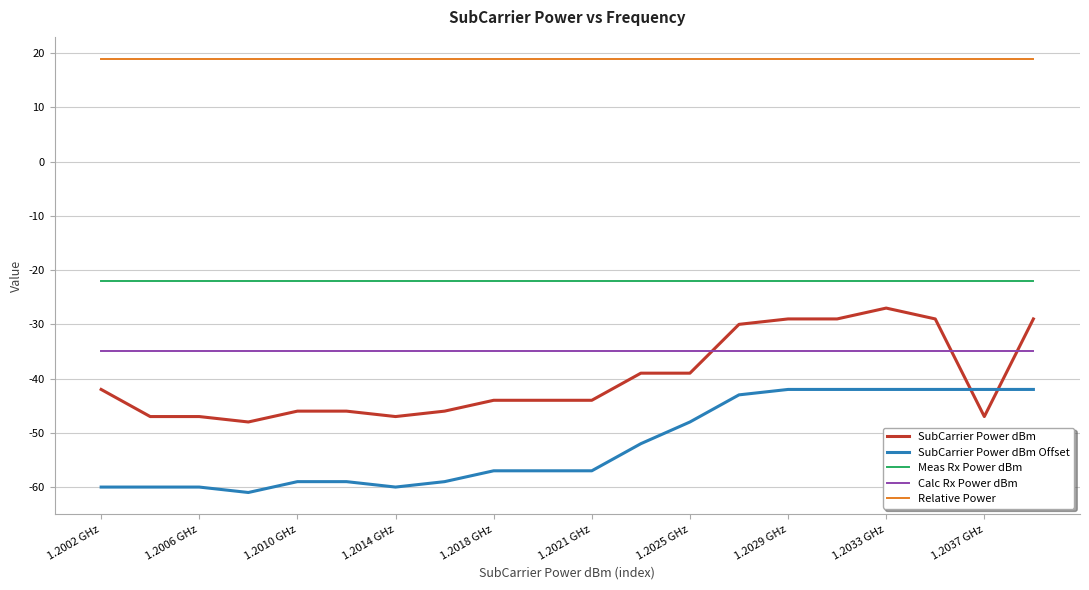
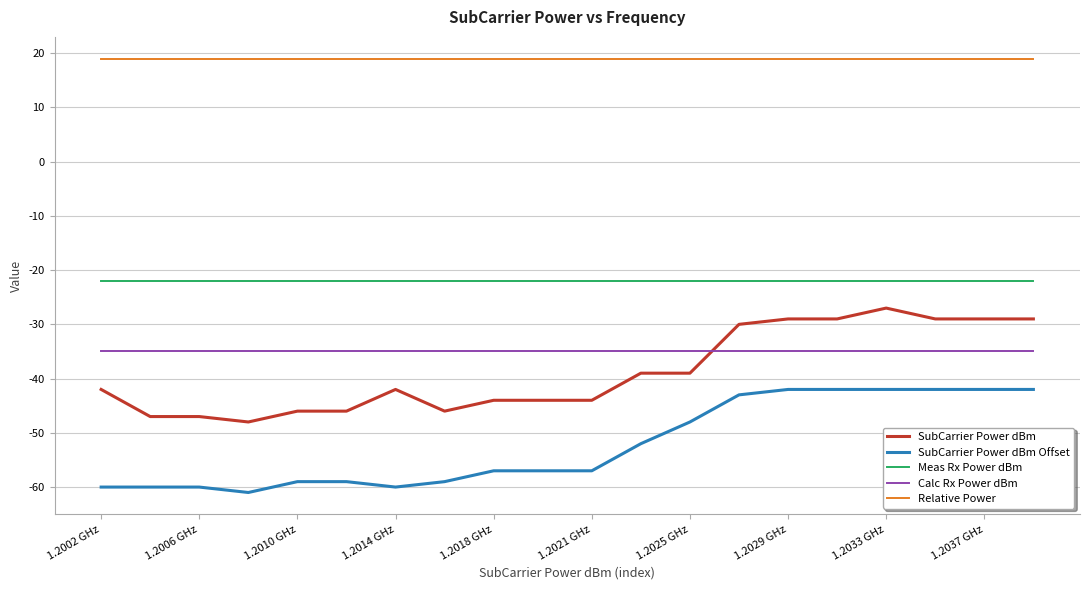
SubCarrier Power dBm, 1.2014 GHz: -47 -> -42
SubCarrier Power dBm, 1.2037 GHz: -47 -> -29
